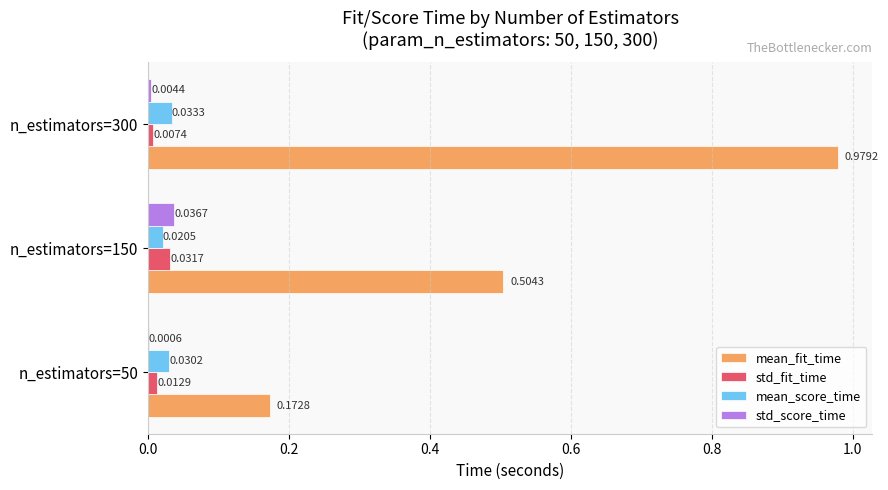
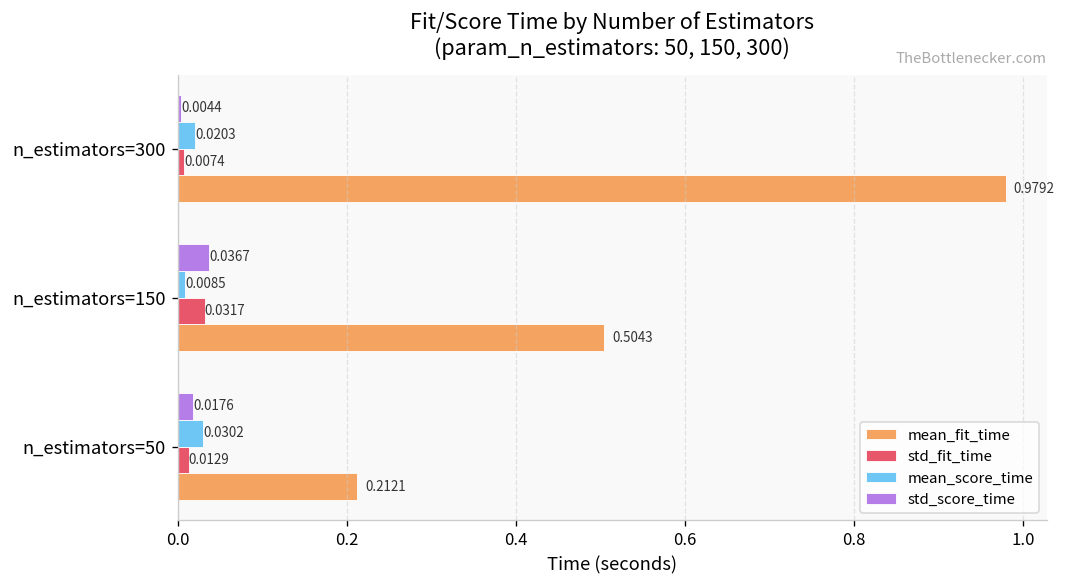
mean_score_time, n_estimators=300: 0.0333 -> 0.0203
mean_score_time, n_estimators=150: 0.0205 -> 0.0085
std_score_time, n_estimators=50: 0.0006 -> 0.0176
mean_fit_time, n_estimators=50: 0.1728 -> 0.2121
